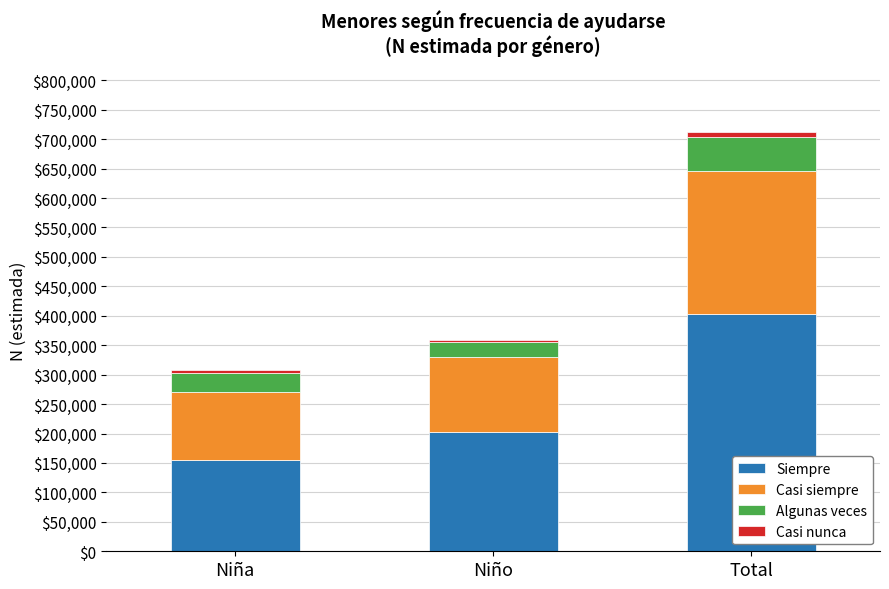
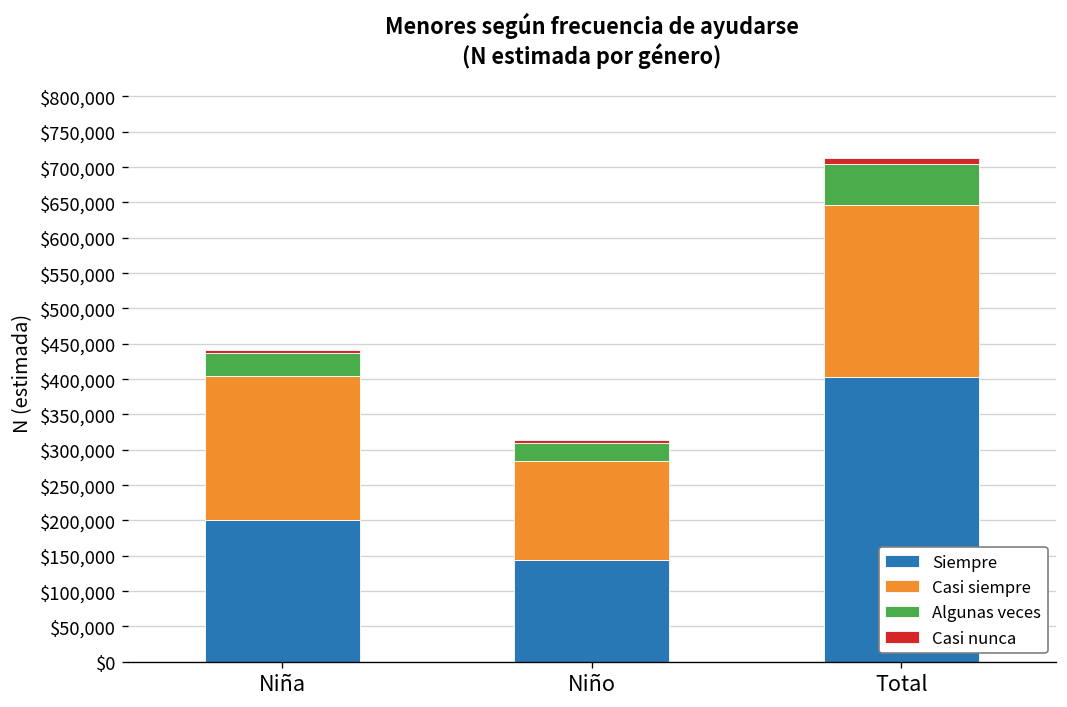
Siempre, Niña: $150,000 -> $200,000
Casi siempre, Niña: $120,000 -> $200,000
Siempre, Niño: $200,000 -> $140,000
Casi siempre, Niño: $130,000 -> $140,000
